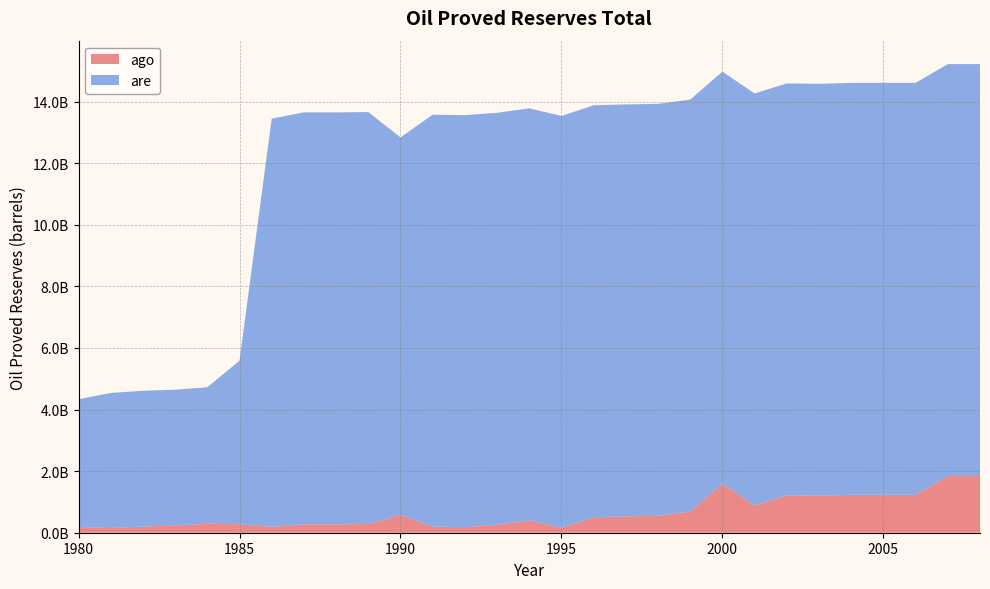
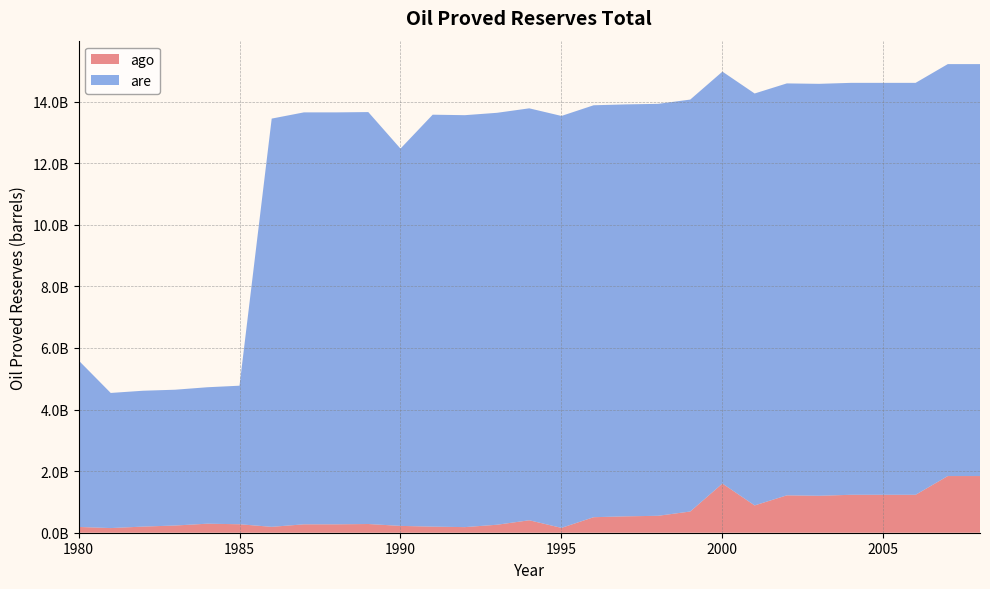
are, 1980: 4100000000 -> 5400000000
are, 1985: 5300000000 -> 4500000000
ago, 1990: 600000000 -> 200000000
